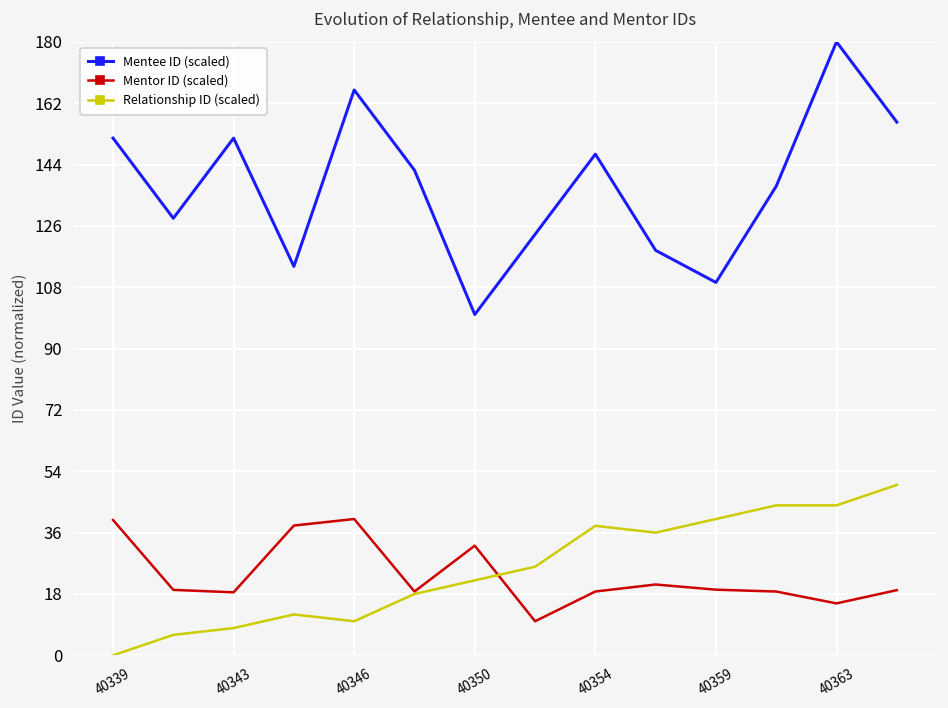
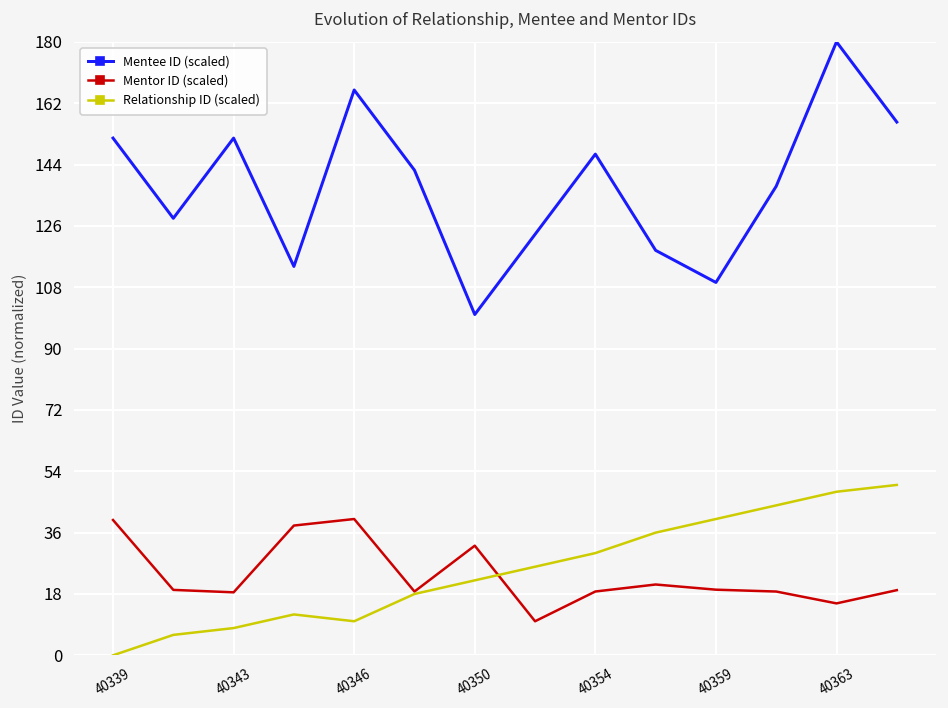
Relationship ID (scaled), 40354: 38 -> 30
Relationship ID (scaled), 40363: 44 -> 48
